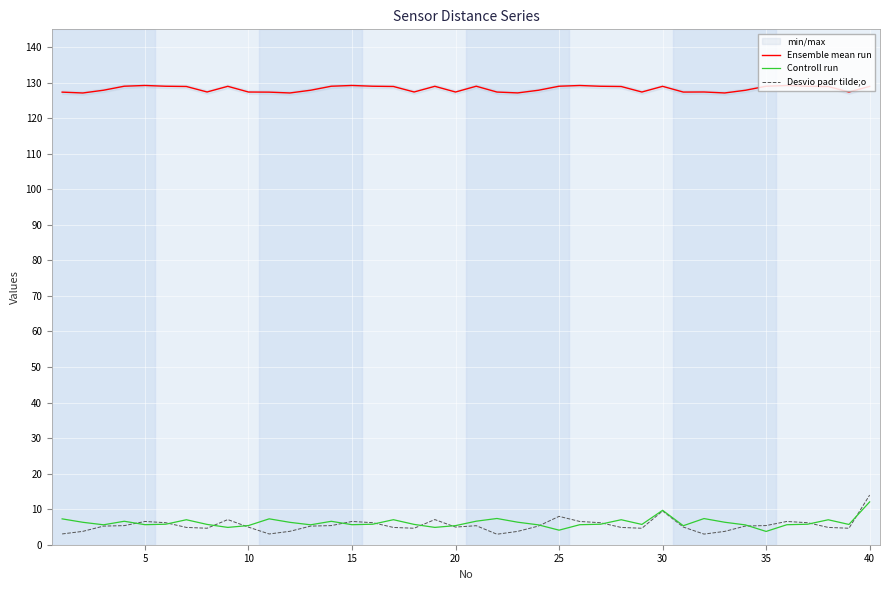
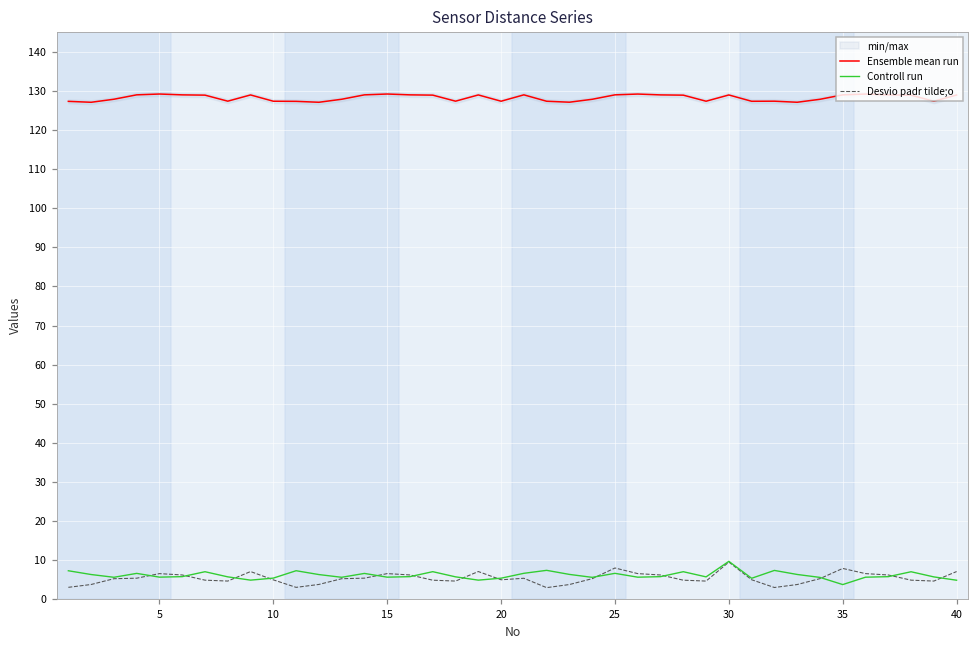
Controll run, 25: 4 -> 7
Desvio padr tilde;o, 35: 5 -> 8
Controll run, 40: 12 -> 5
Desvio padr tilde;o, 40: 14 -> 7
